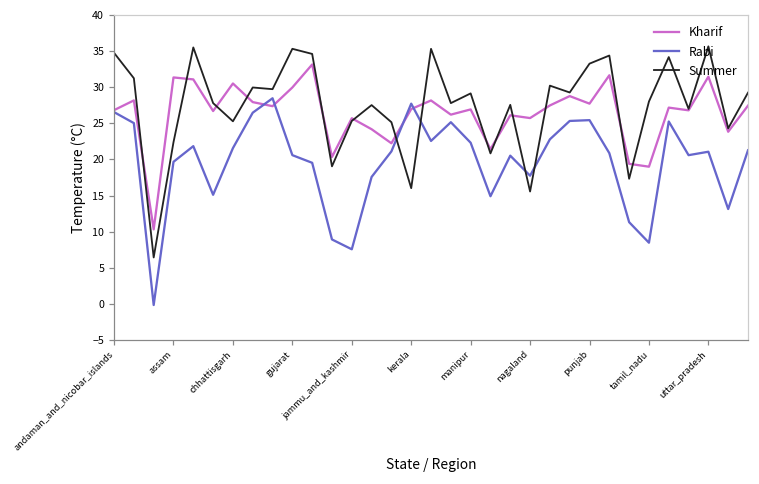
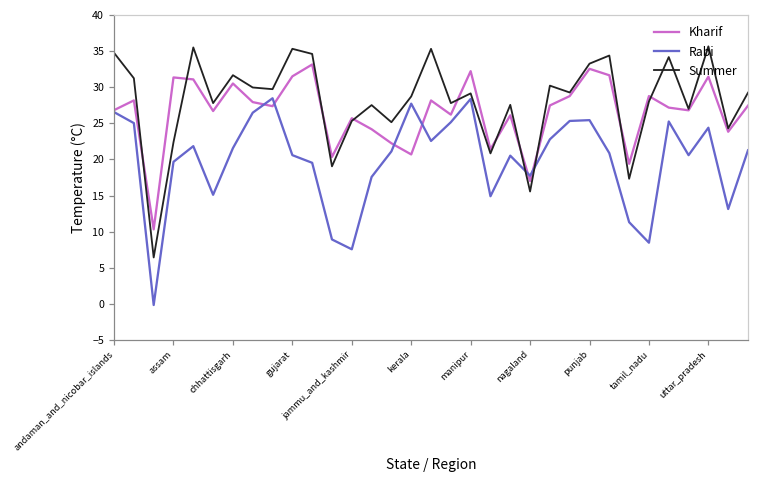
Summer, chhattisgarh: 25 -> 32
Kharif, gujarat: 30 -> 32
Kharif, kerala: 27 -> 21
Summer, kerala: 16 -> 29
Kharif, manipur: 27 -> 32
Rabi, manipur: 22 -> 28
Kharif, nagaland: 26 -> 17
Kharif, punjab: 28 -> 33
Kharif, tamil_nadu: 19 -> 29
Rabi, uttar_pradesh: 21 -> 24
